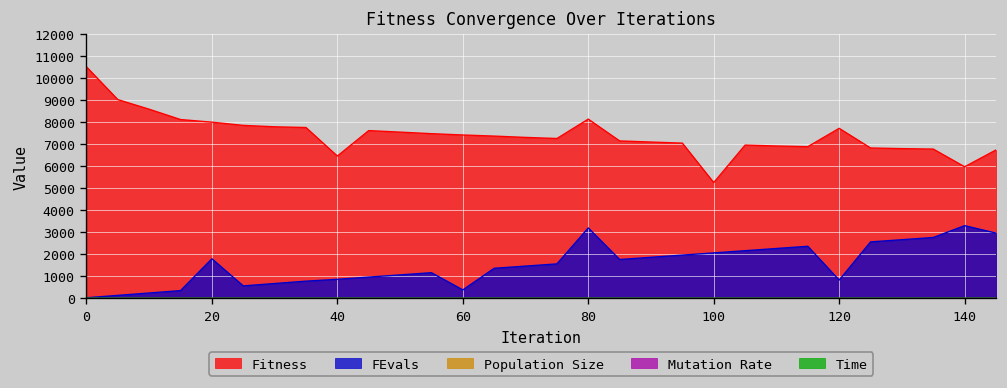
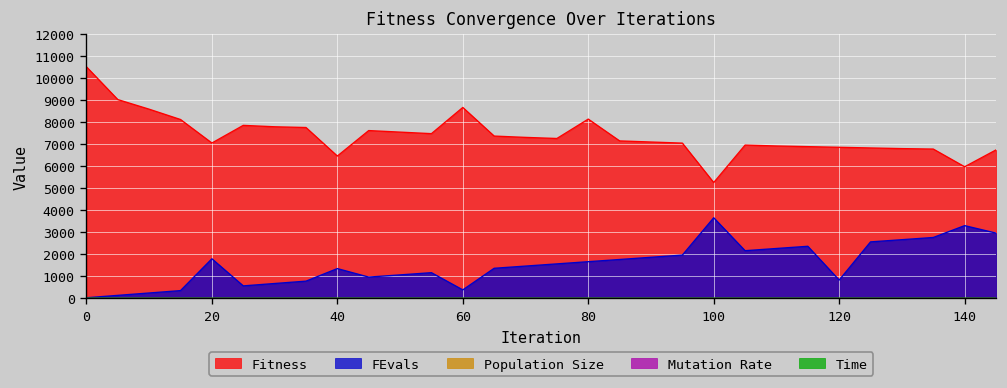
Fitness, 20: 8000 -> 7100
FEvals, 40: 900 -> 1300
Fitness, 60: 7400 -> 8700
FEvals, 80: 3200 -> 1700
FEvals, 100: 2100 -> 3700
Fitness, 120: 7700 -> 6900
